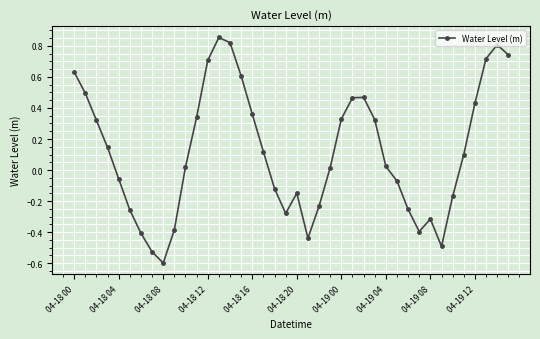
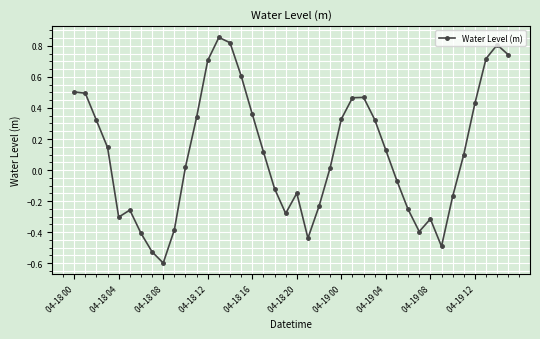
04-18 00: 0.63 -> 0.50
04-18 04: -0.06 -> -0.30
04-19 04: 0.02 -> 0.13
